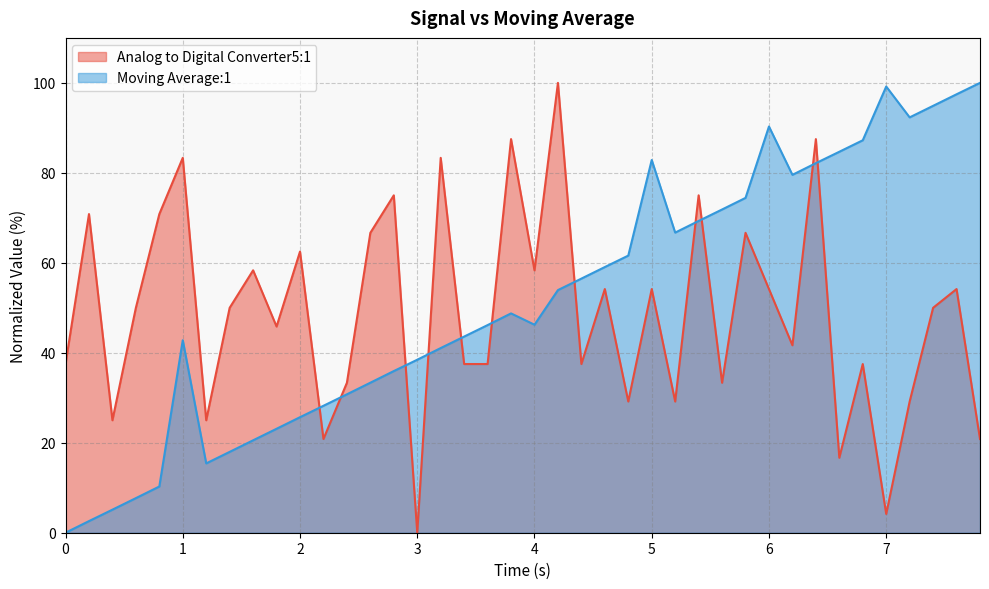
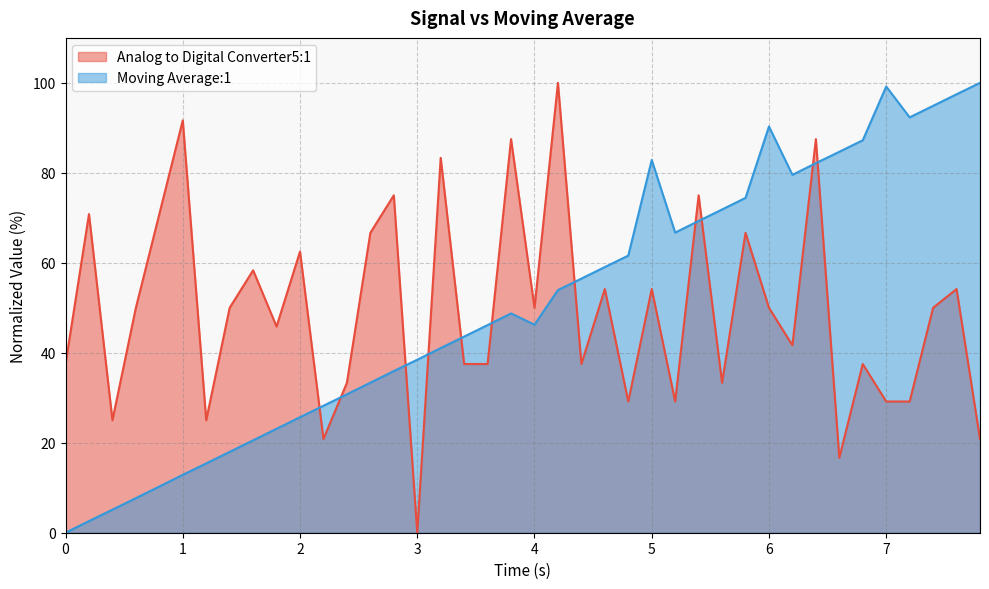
Analog to Digital Converter5:1, 1: 83 -> 92
Moving Average:1, 1: 43 -> 13
Analog to Digital Converter5:1, 4: 58 -> 50
Analog to Digital Converter5:1, 6: 54 -> 50
Analog to Digital Converter5:1, 7: 4 -> 29
